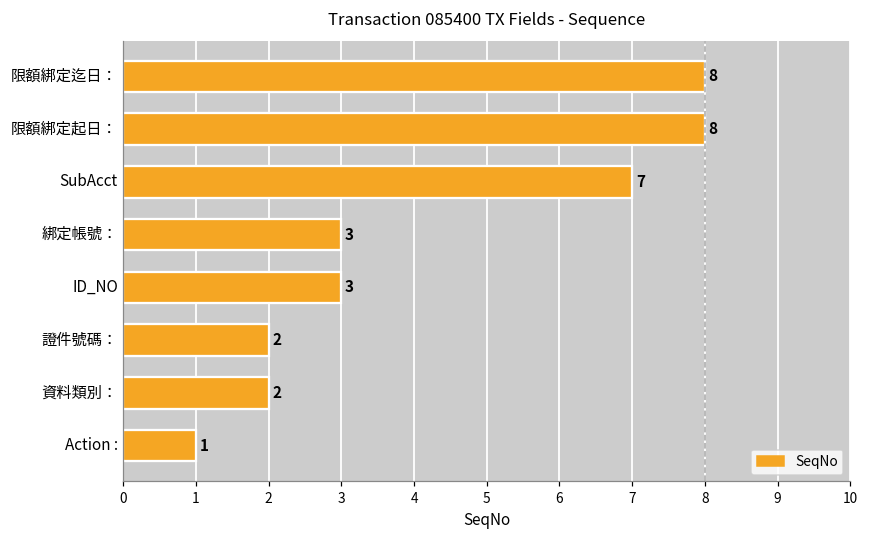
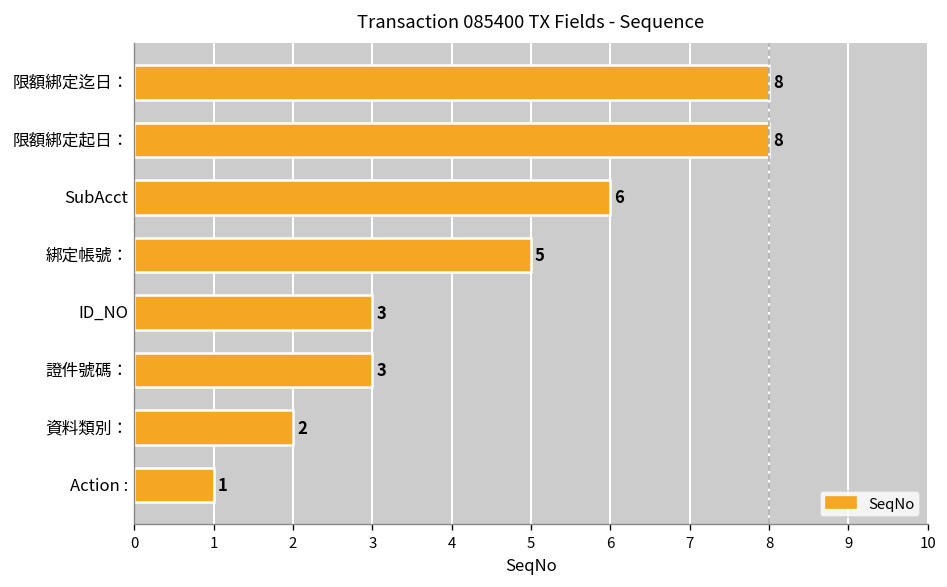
SubAcct: 7 -> 6
綁定帳號：: 3 -> 5
證件號碼：: 2 -> 3
